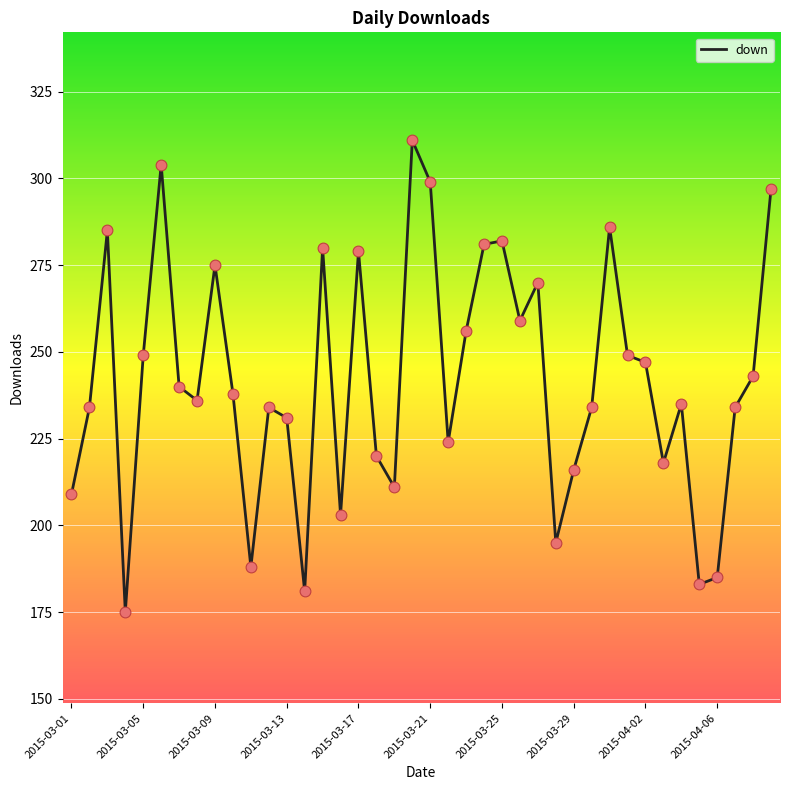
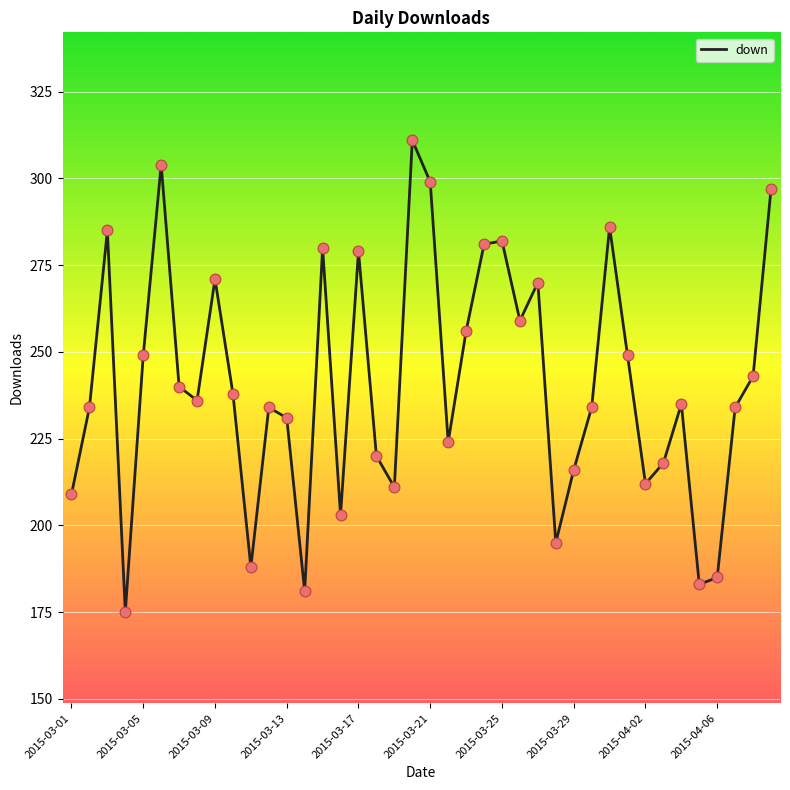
2015-03-09: 275 -> 271
2015-04-02: 247 -> 212
